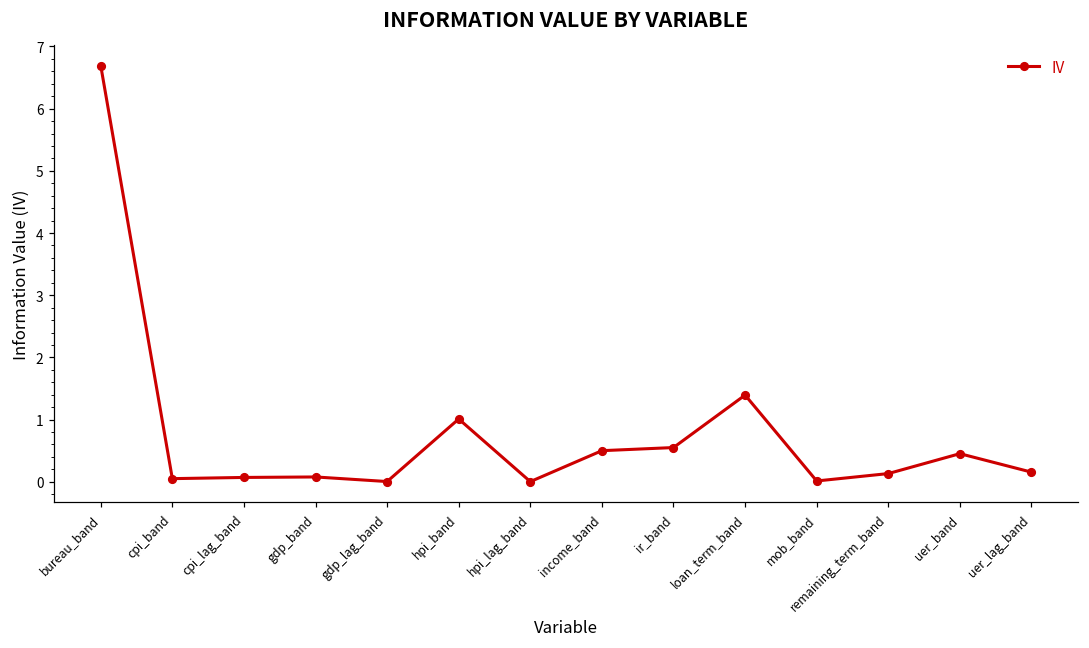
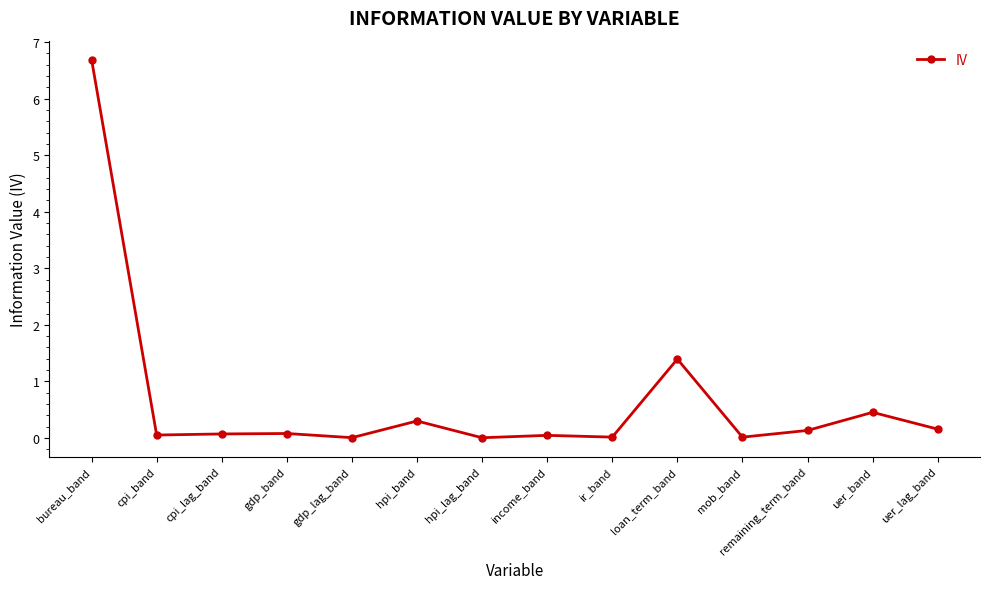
hpi_band: 1.0 -> 0.3
income_band: 0.5 -> 0.0
ir_band: 0.6 -> 0.0
